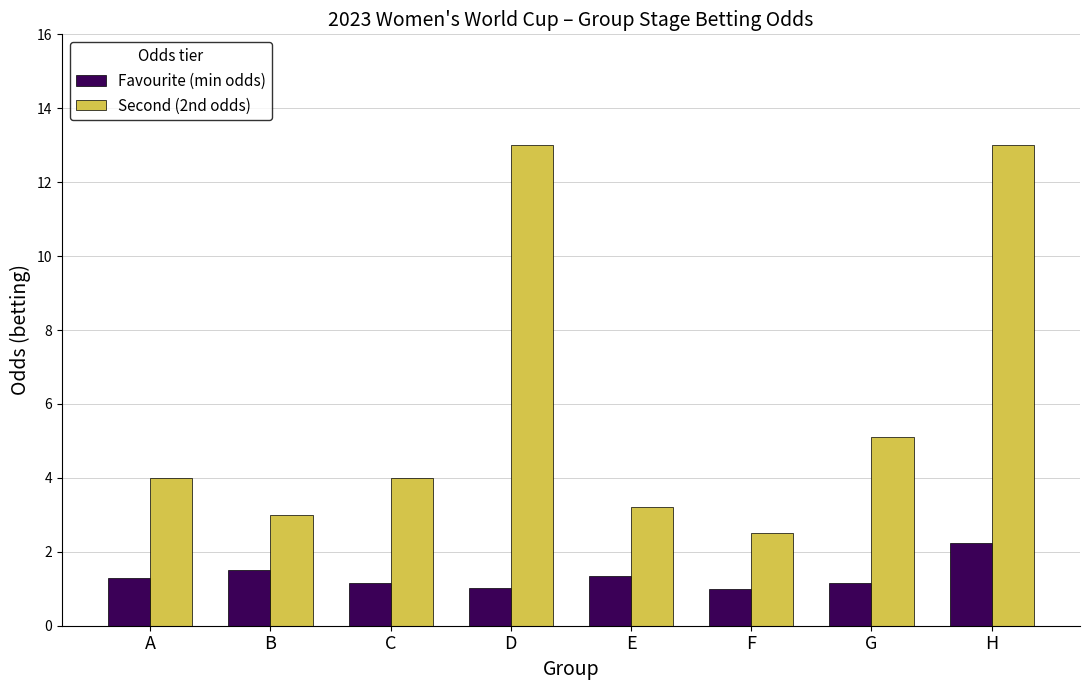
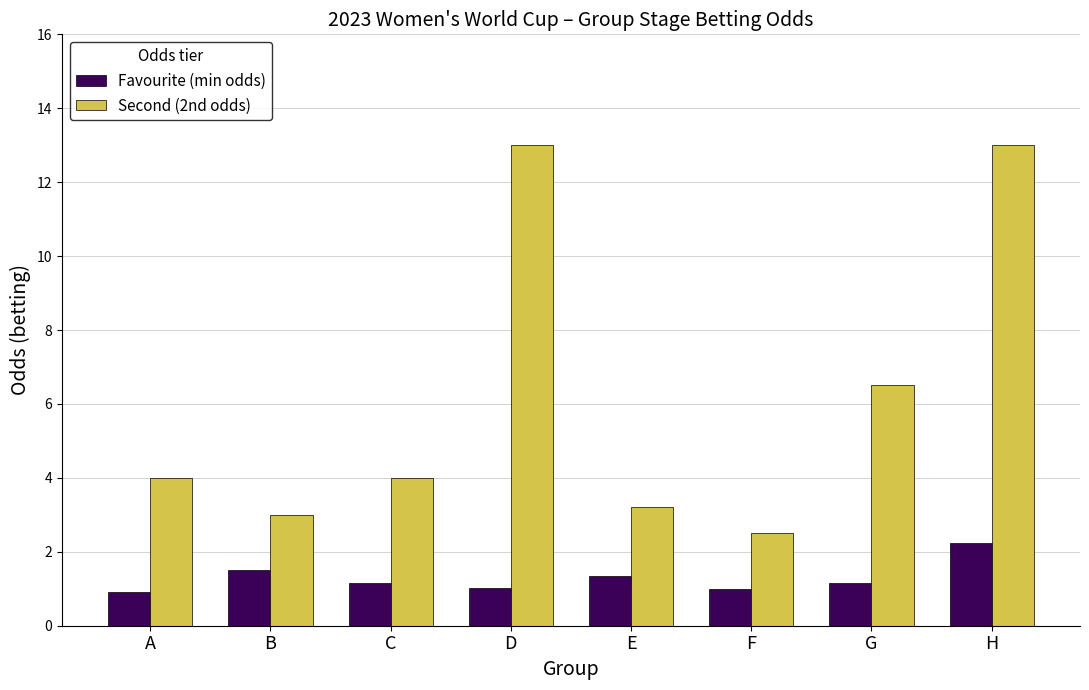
Favourite (min odds), A: 1.3 -> 0.9
Second (2nd odds), G: 5.1 -> 6.5
